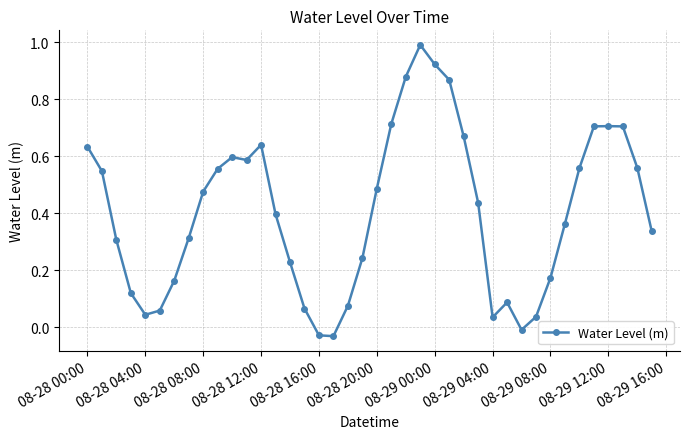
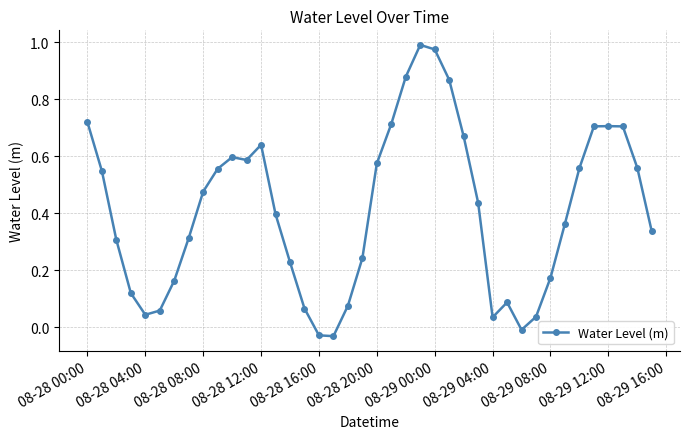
08-28 00:00: 0.63 -> 0.72
08-28 20:00: 0.49 -> 0.57
08-29 00:00: 0.92 -> 0.98
